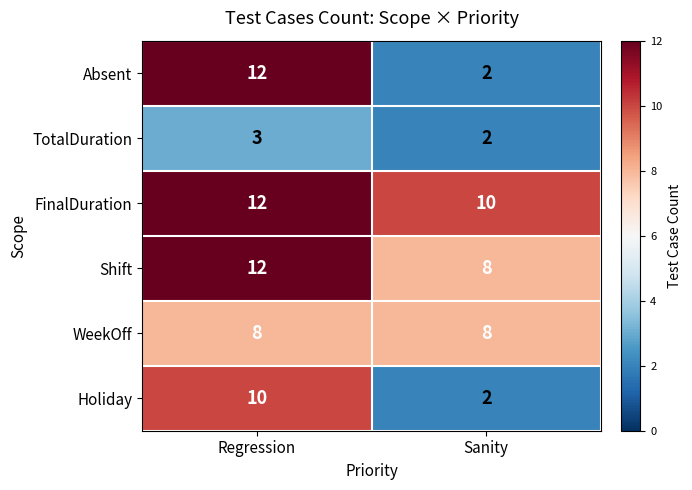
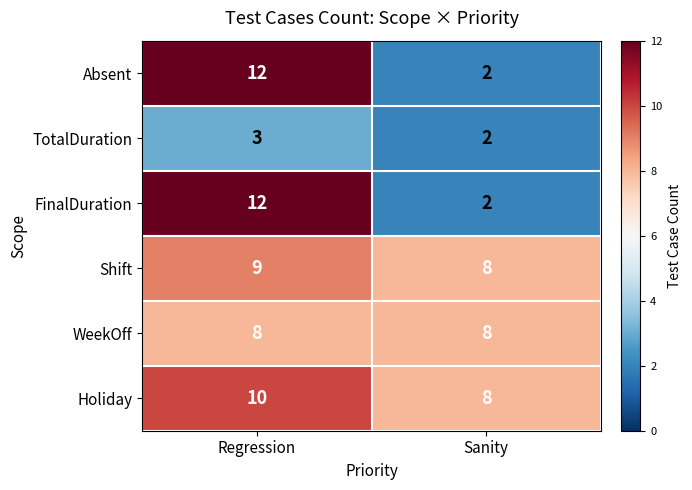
FinalDuration, Sanity: 10 -> 2
Shift, Regression: 12 -> 9
Holiday, Sanity: 2 -> 8
